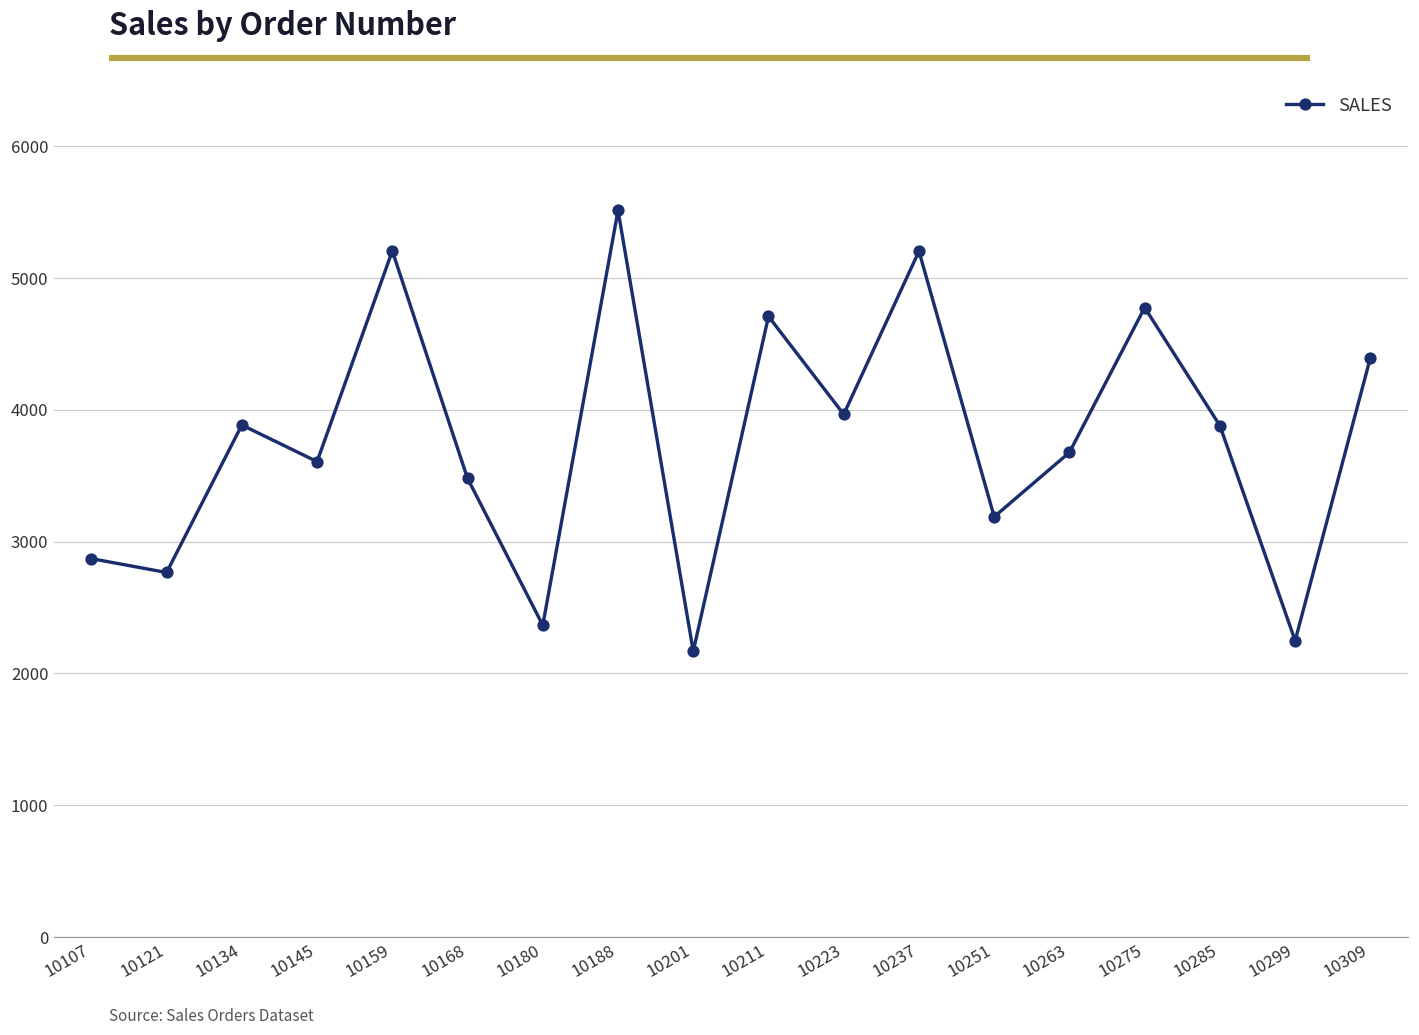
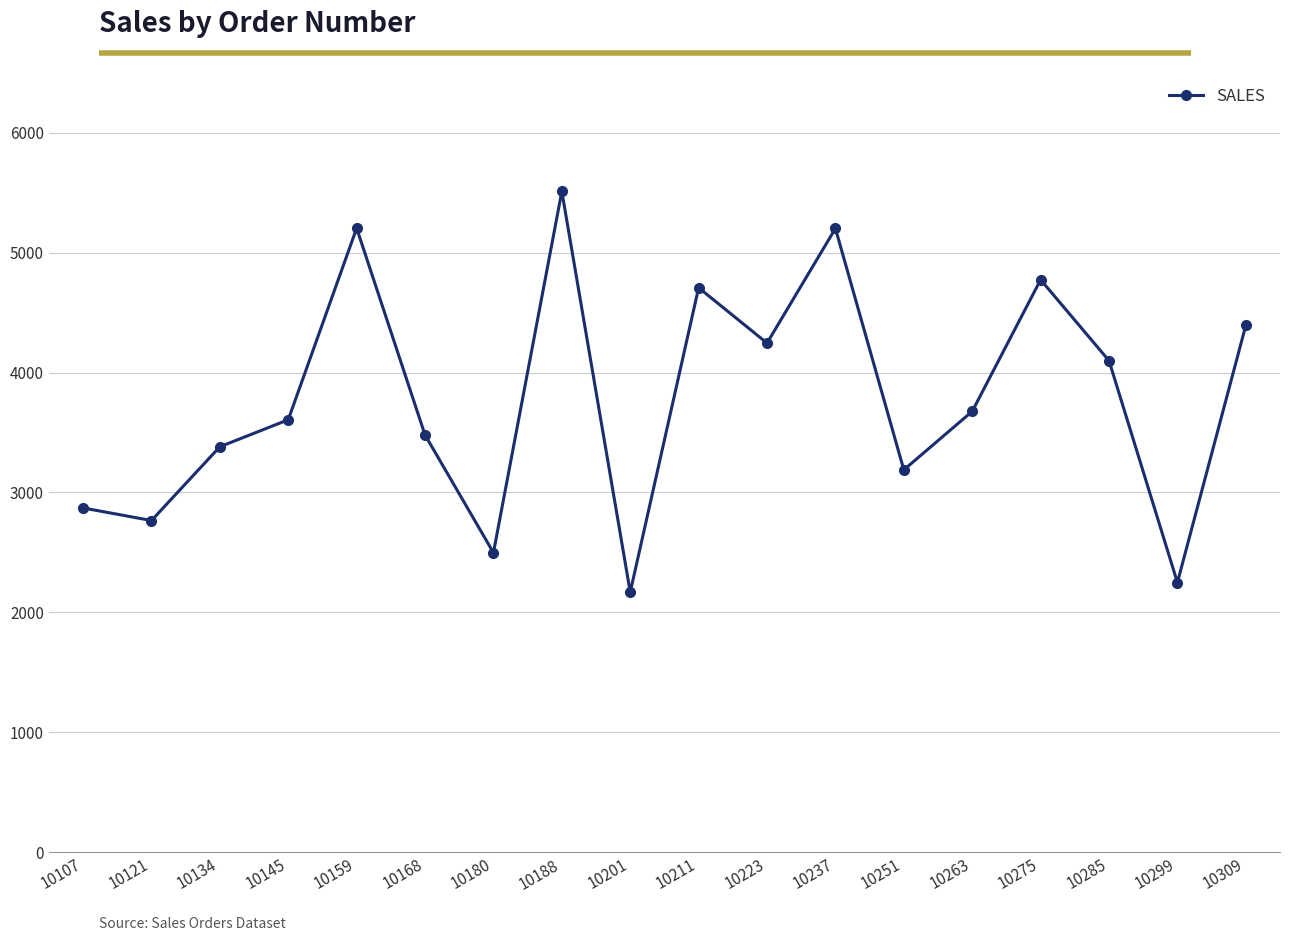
10134: 3880 -> 3380
10180: 2370 -> 2500
10223: 3970 -> 4250
10285: 3880 -> 4100
